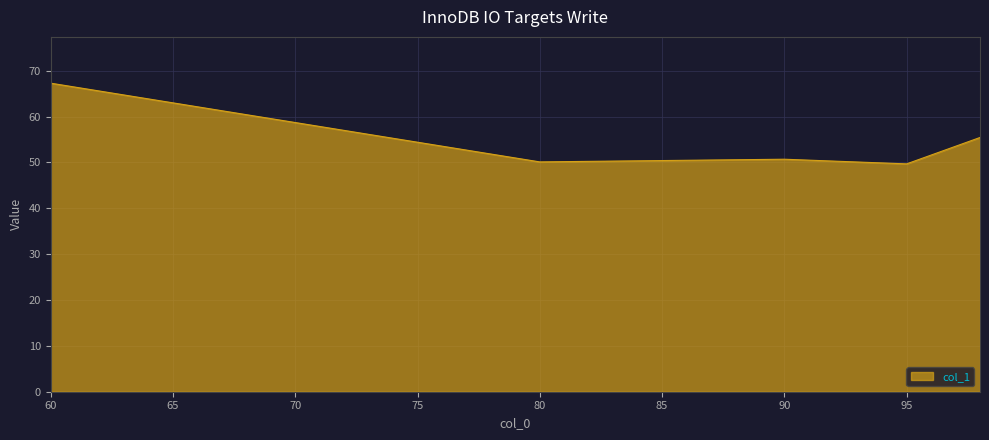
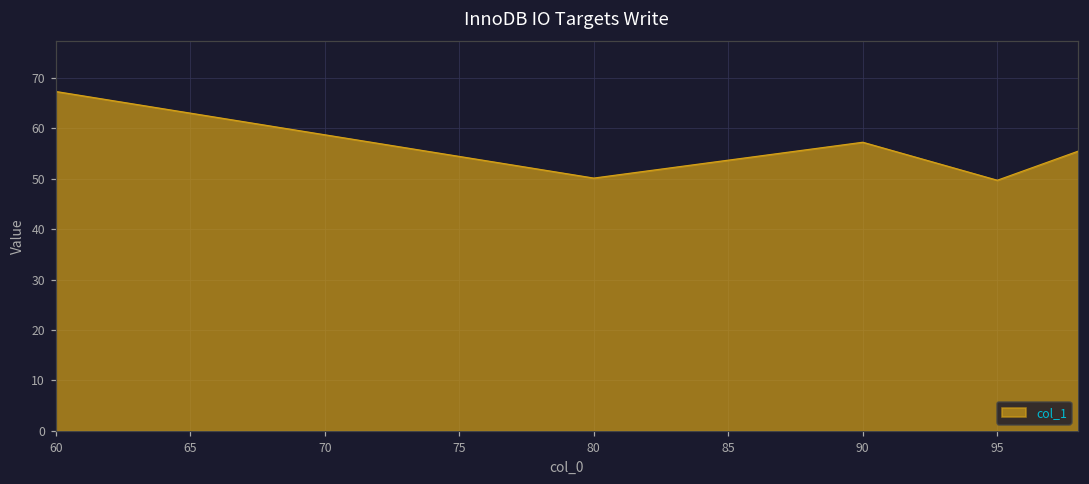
90: 51 -> 57
